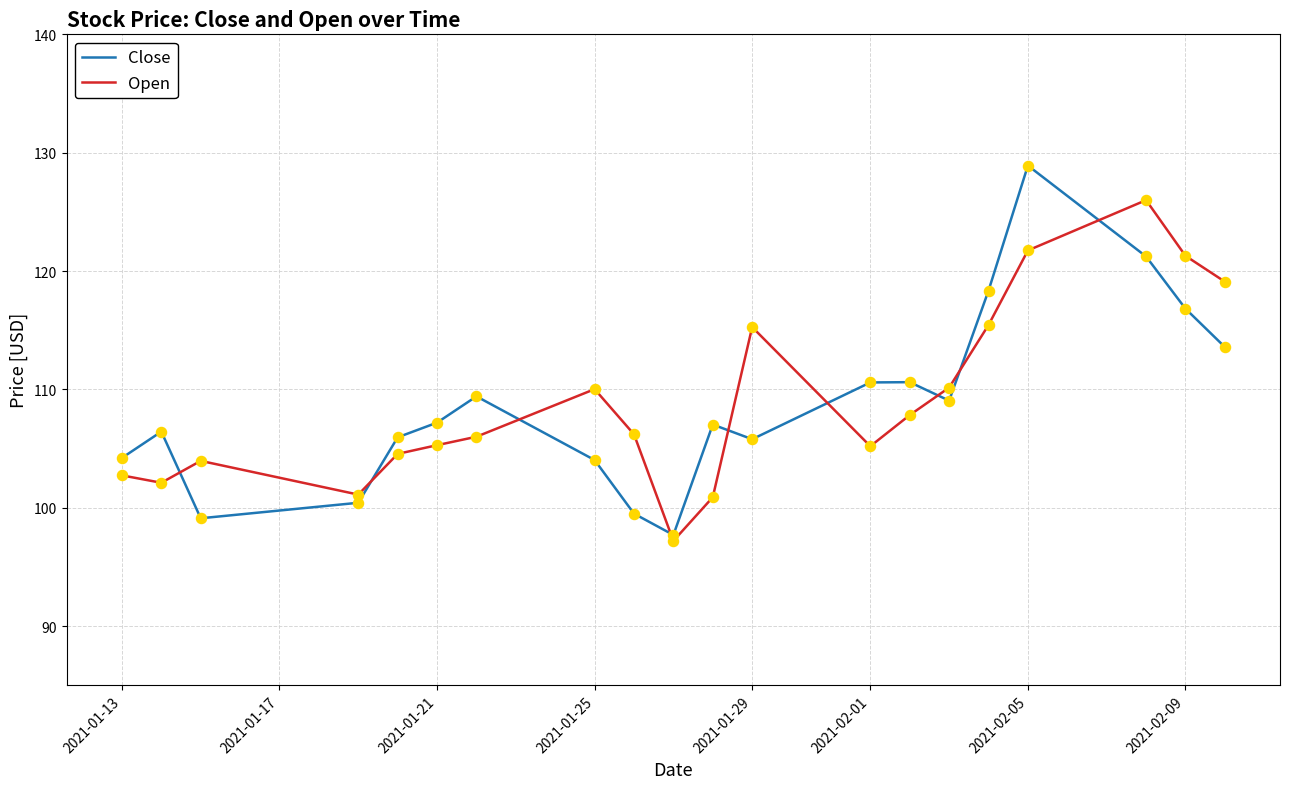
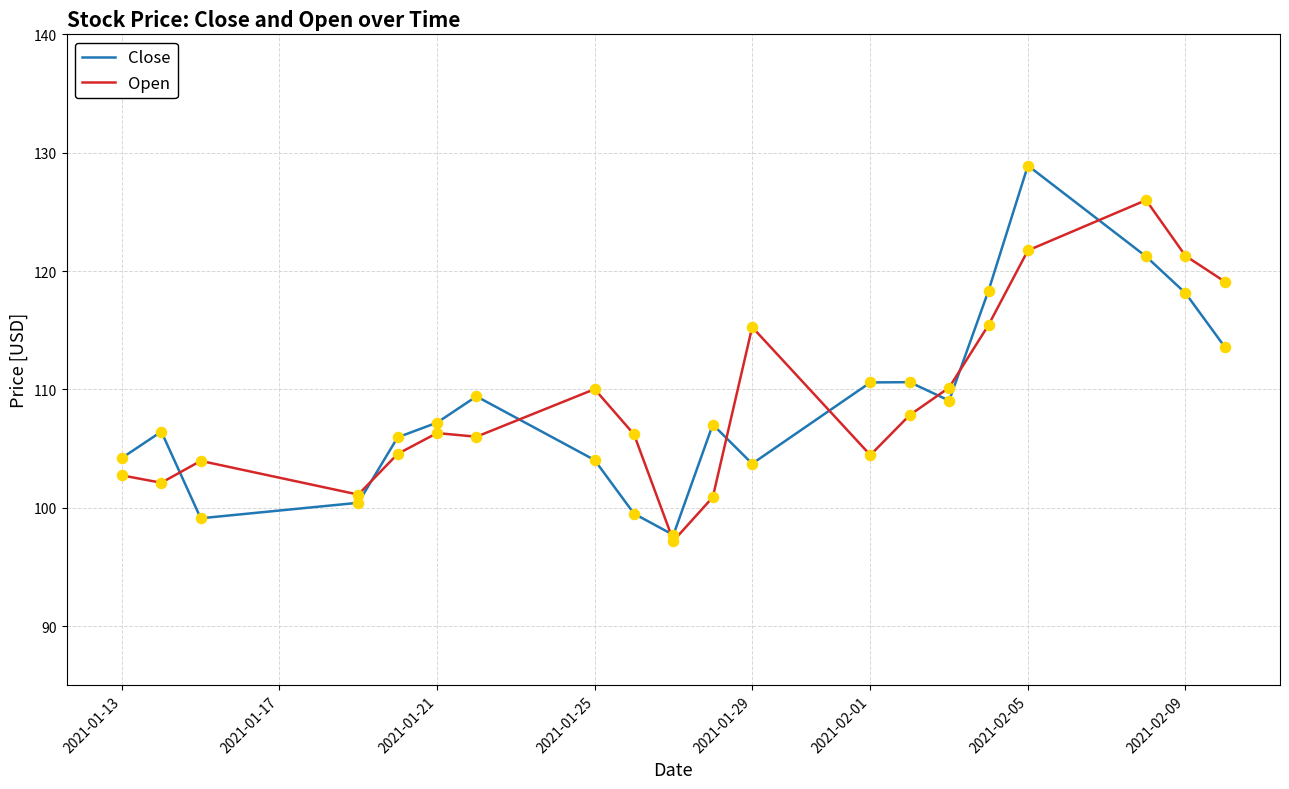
Open, 2021-01-21: 105.3 -> 106.3
Close, 2021-01-29: 105.8 -> 103.7
Open, 2021-02-01: 105.2 -> 104.4
Close, 2021-02-09: 116.8 -> 118.1
